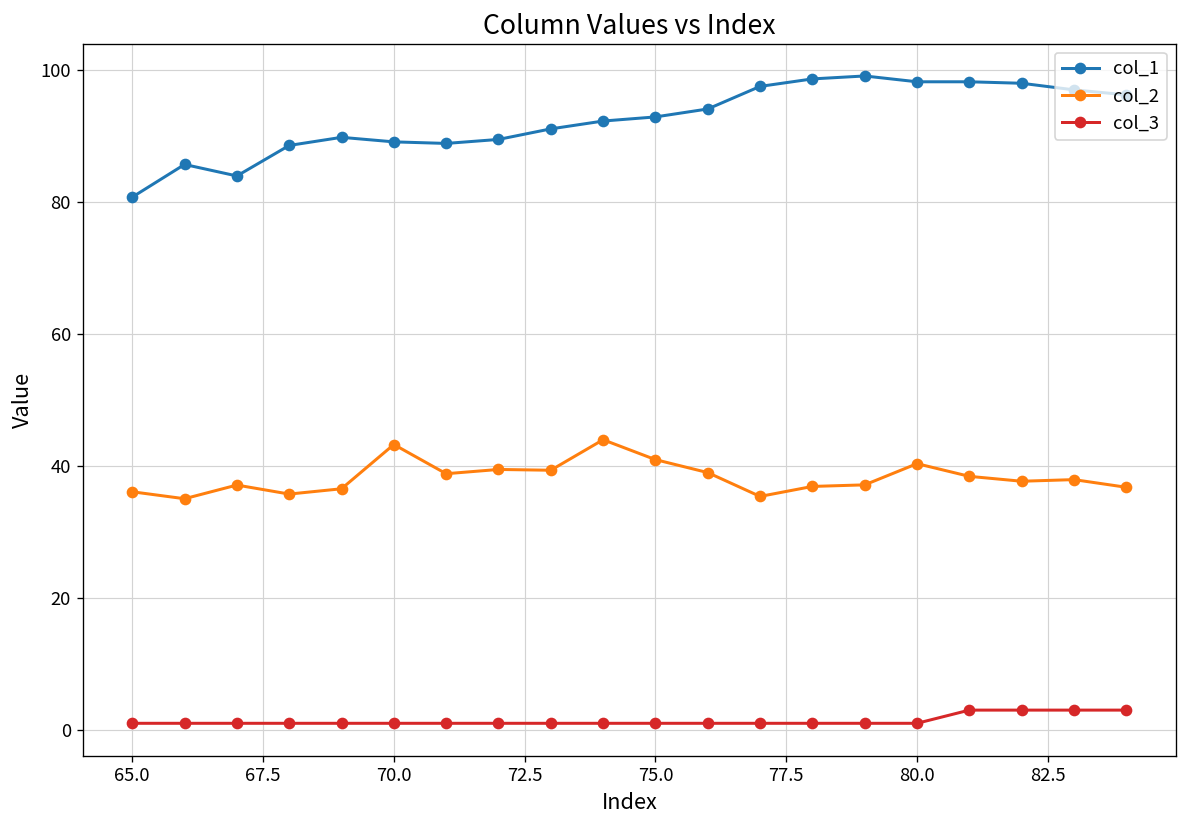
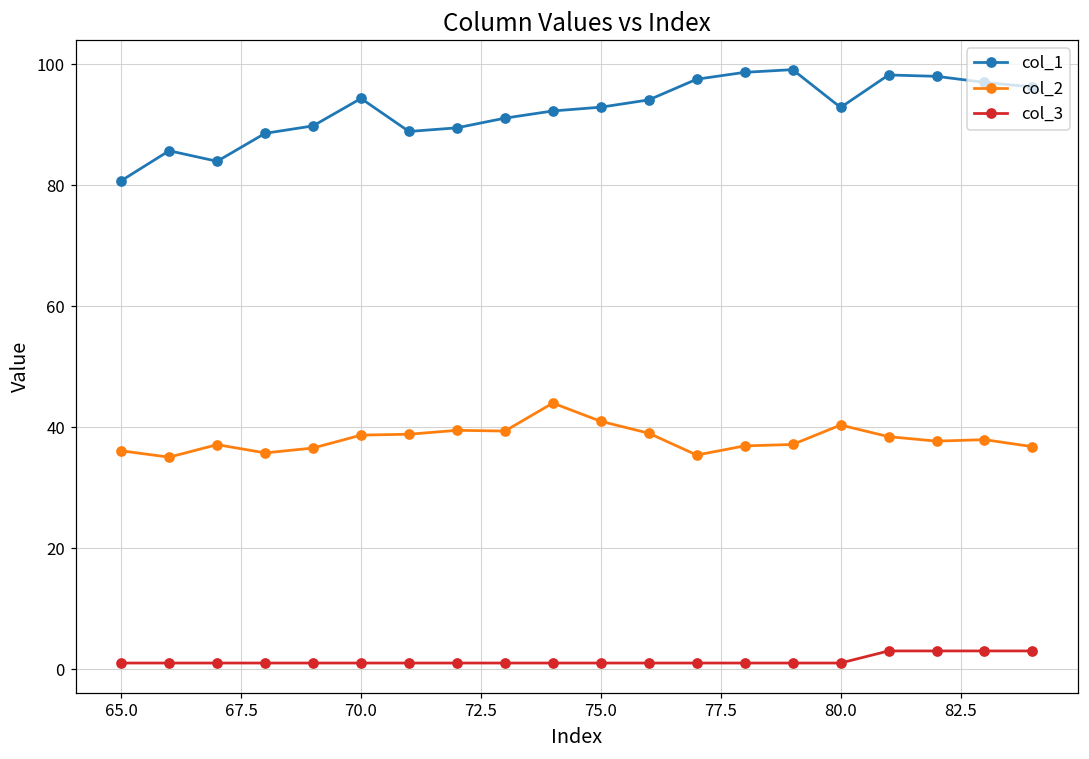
col_1, 70.0: 89 -> 94
col_2, 70.0: 43 -> 39
col_1, 80.0: 98 -> 93
